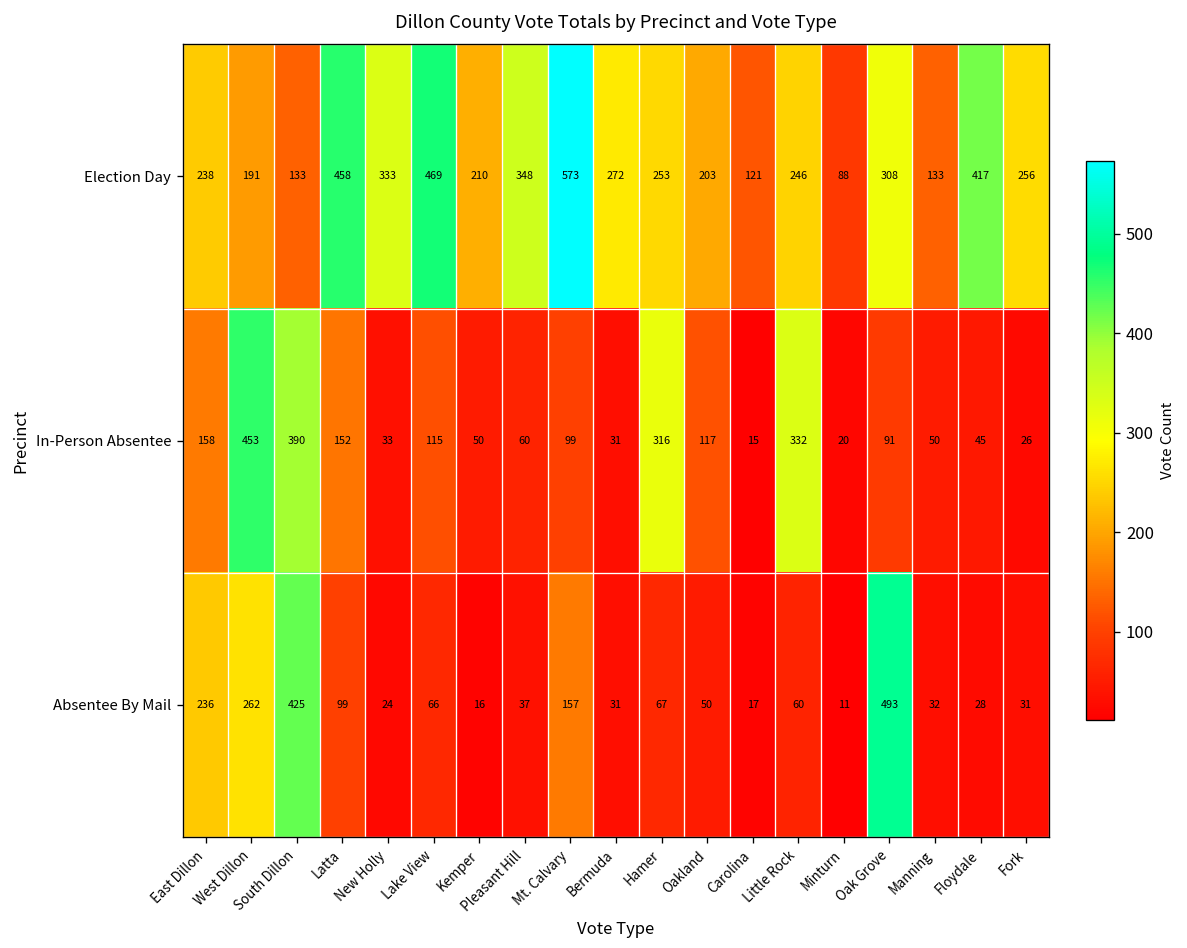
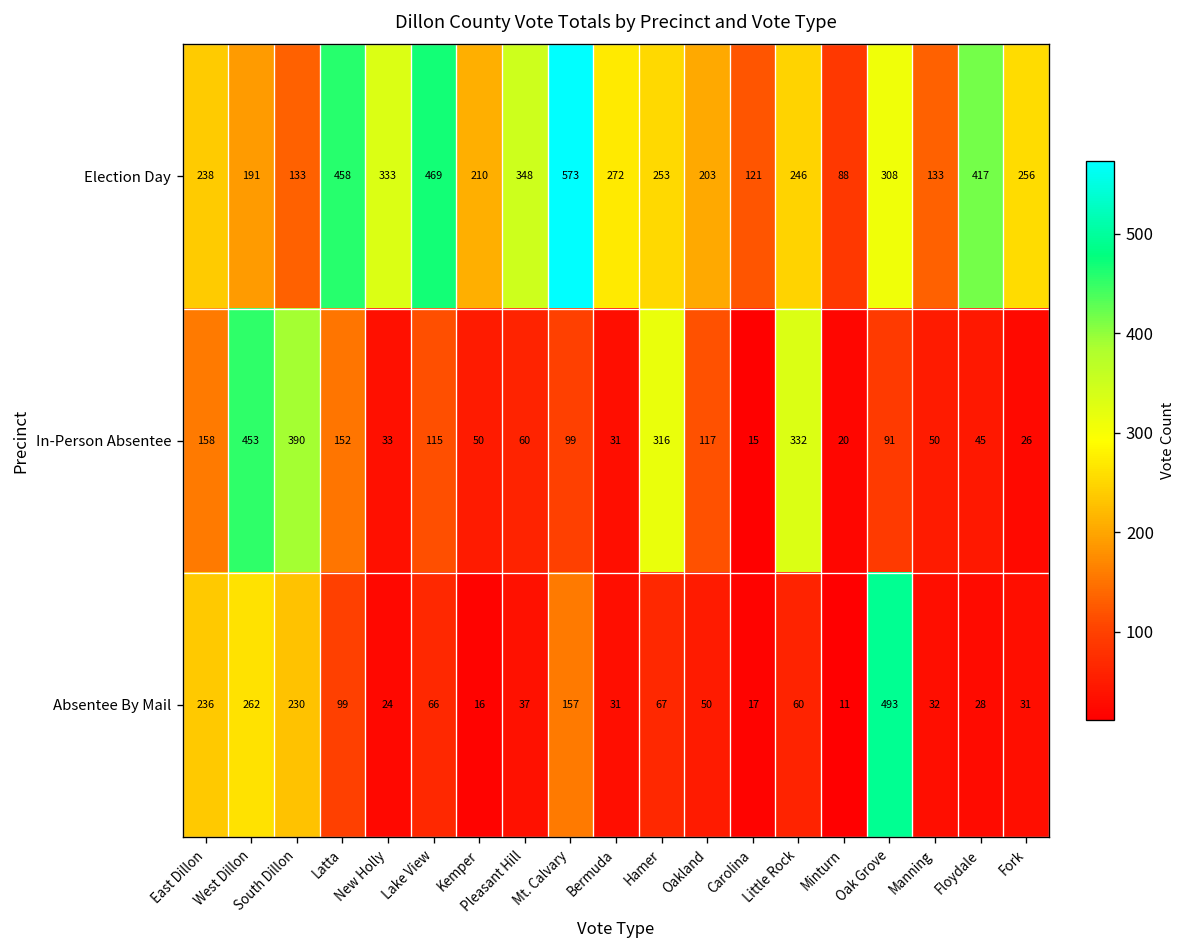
Absentee By Mail, South Dillon: 425 -> 230
